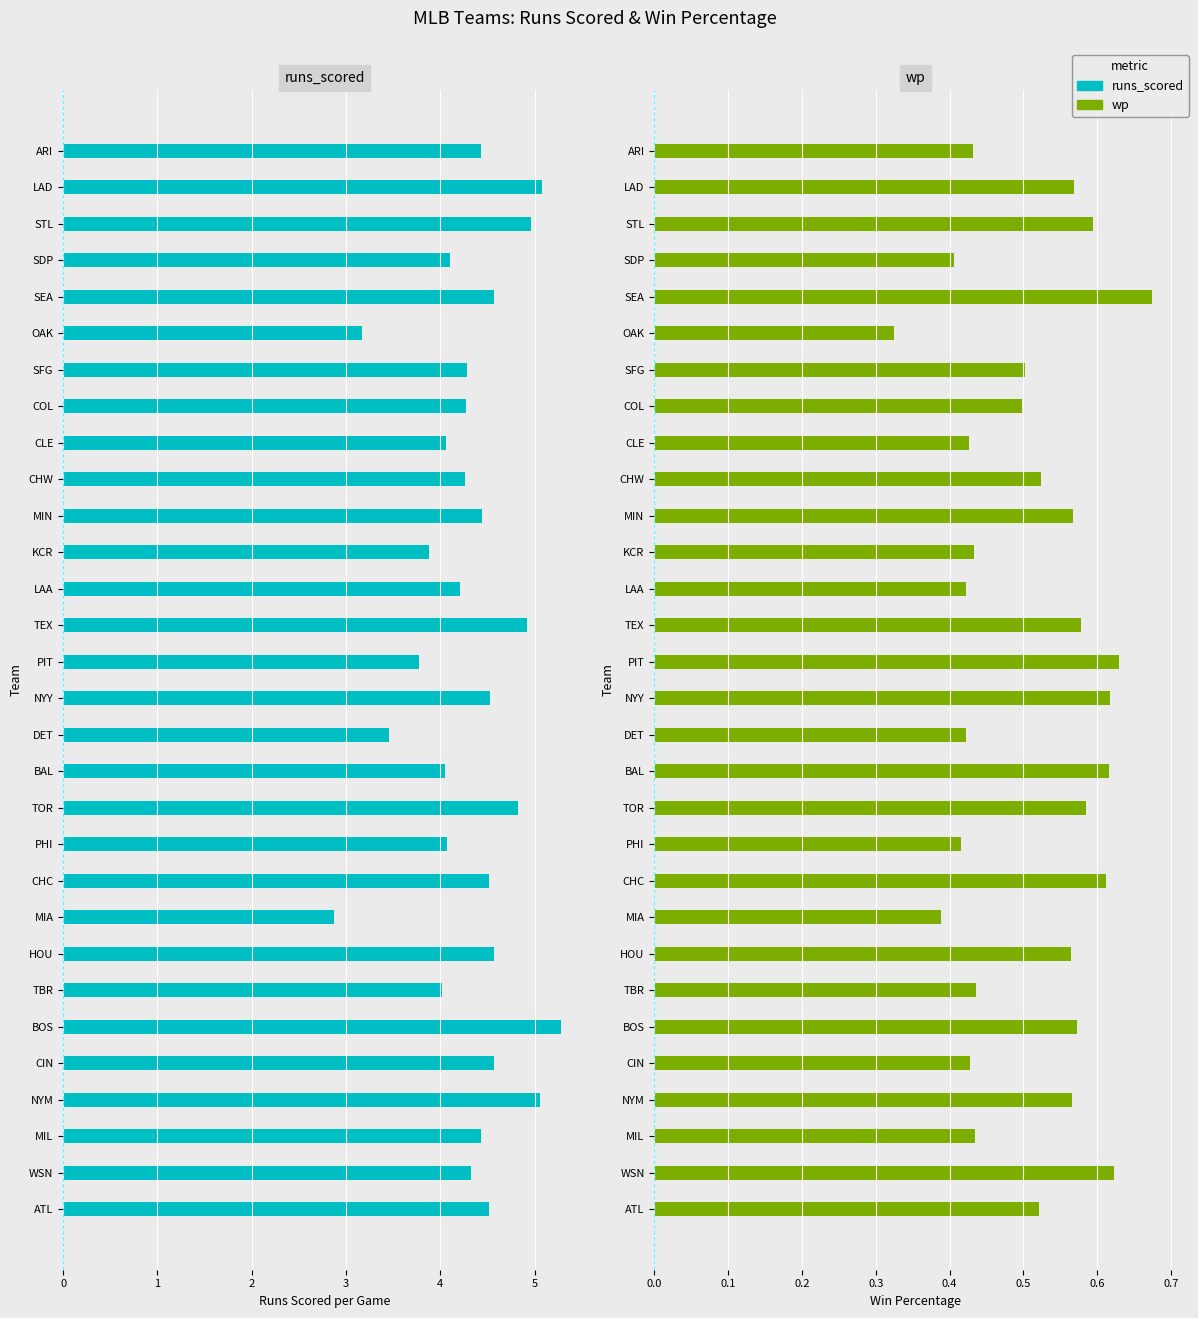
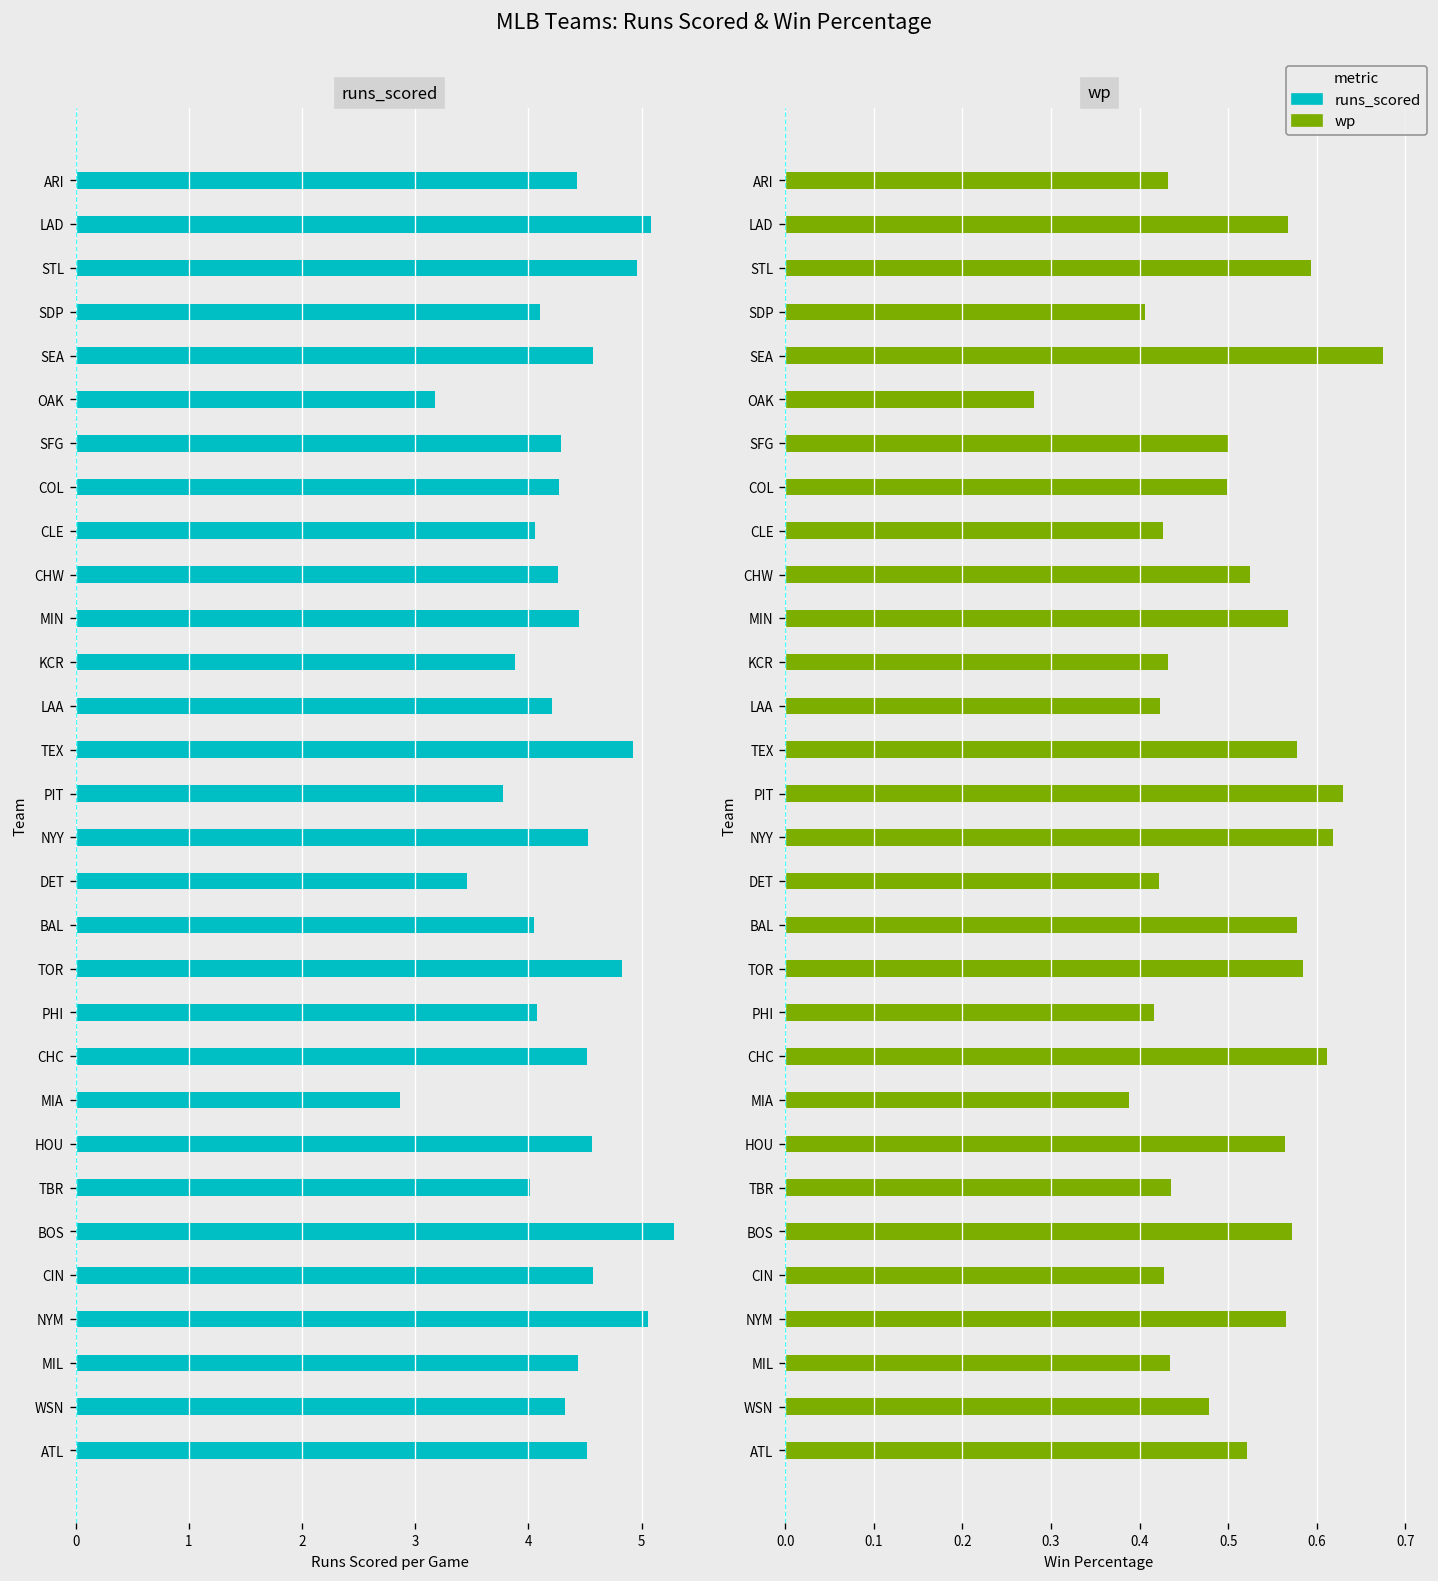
wp, OAK: 0.33 -> 0.28
wp, BAL: 0.62 -> 0.58
wp, WSN: 0.62 -> 0.48
